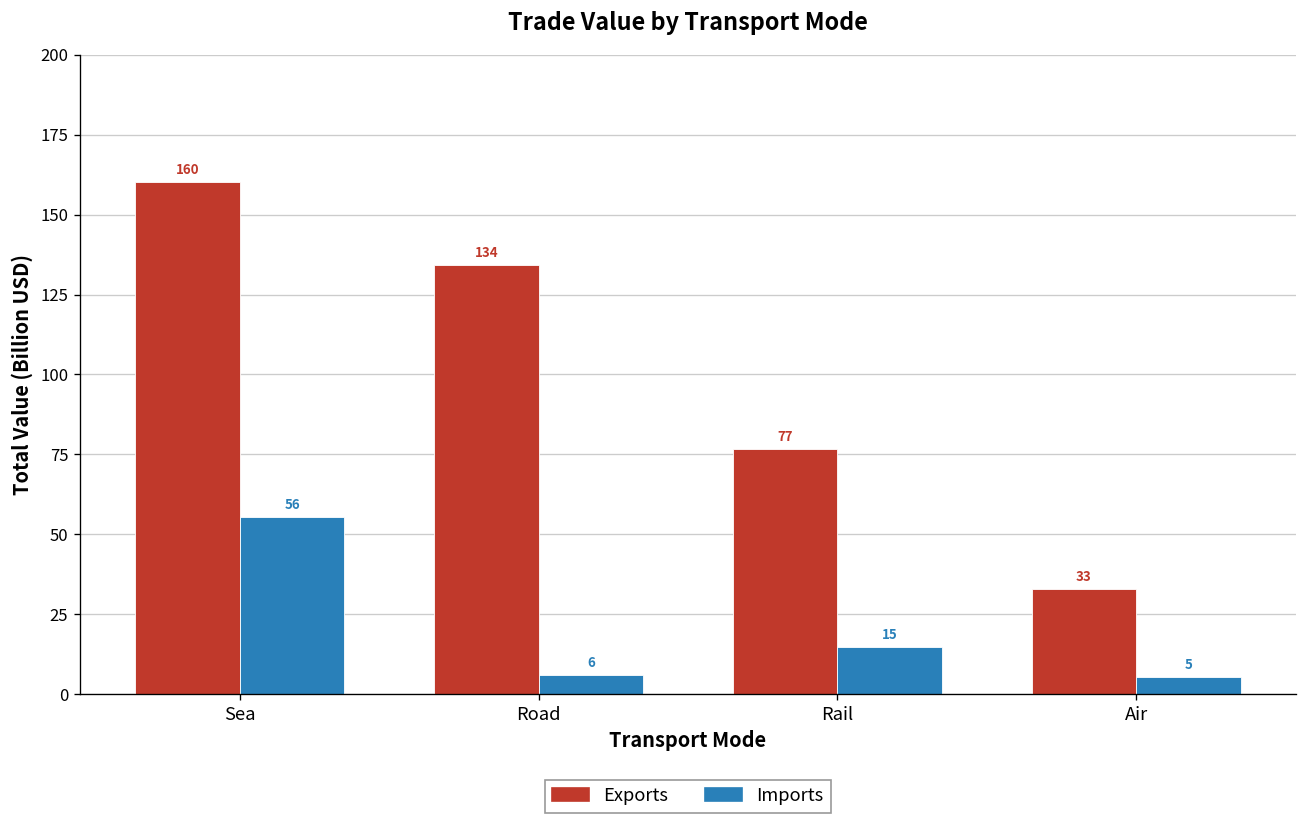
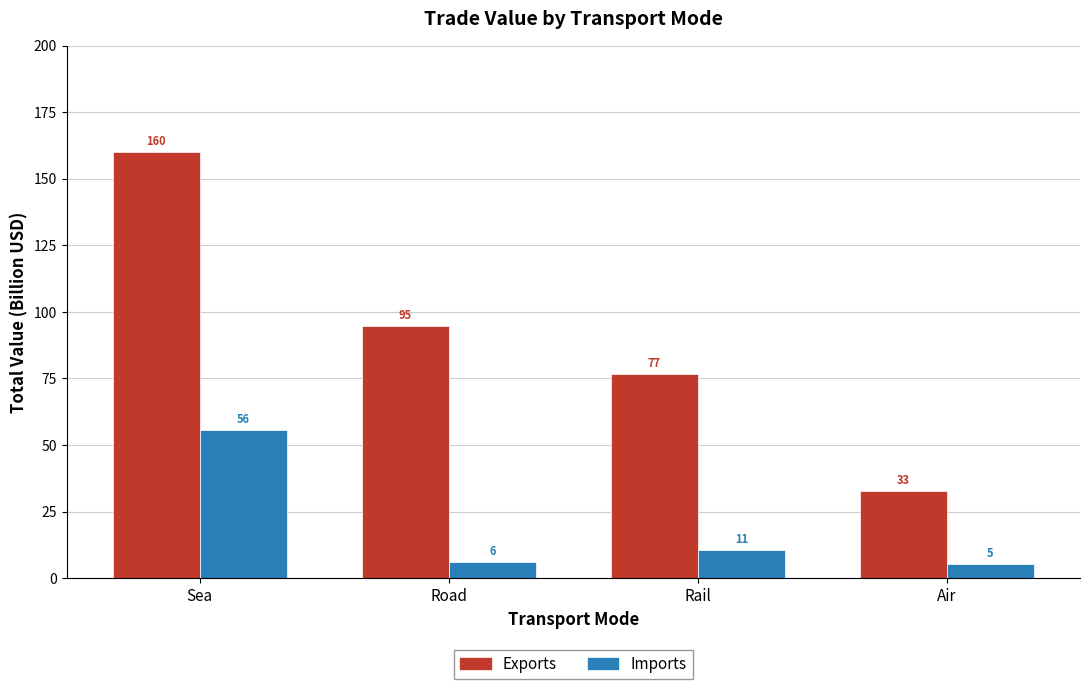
Exports, Road: 134 -> 95
Imports, Rail: 15 -> 11
